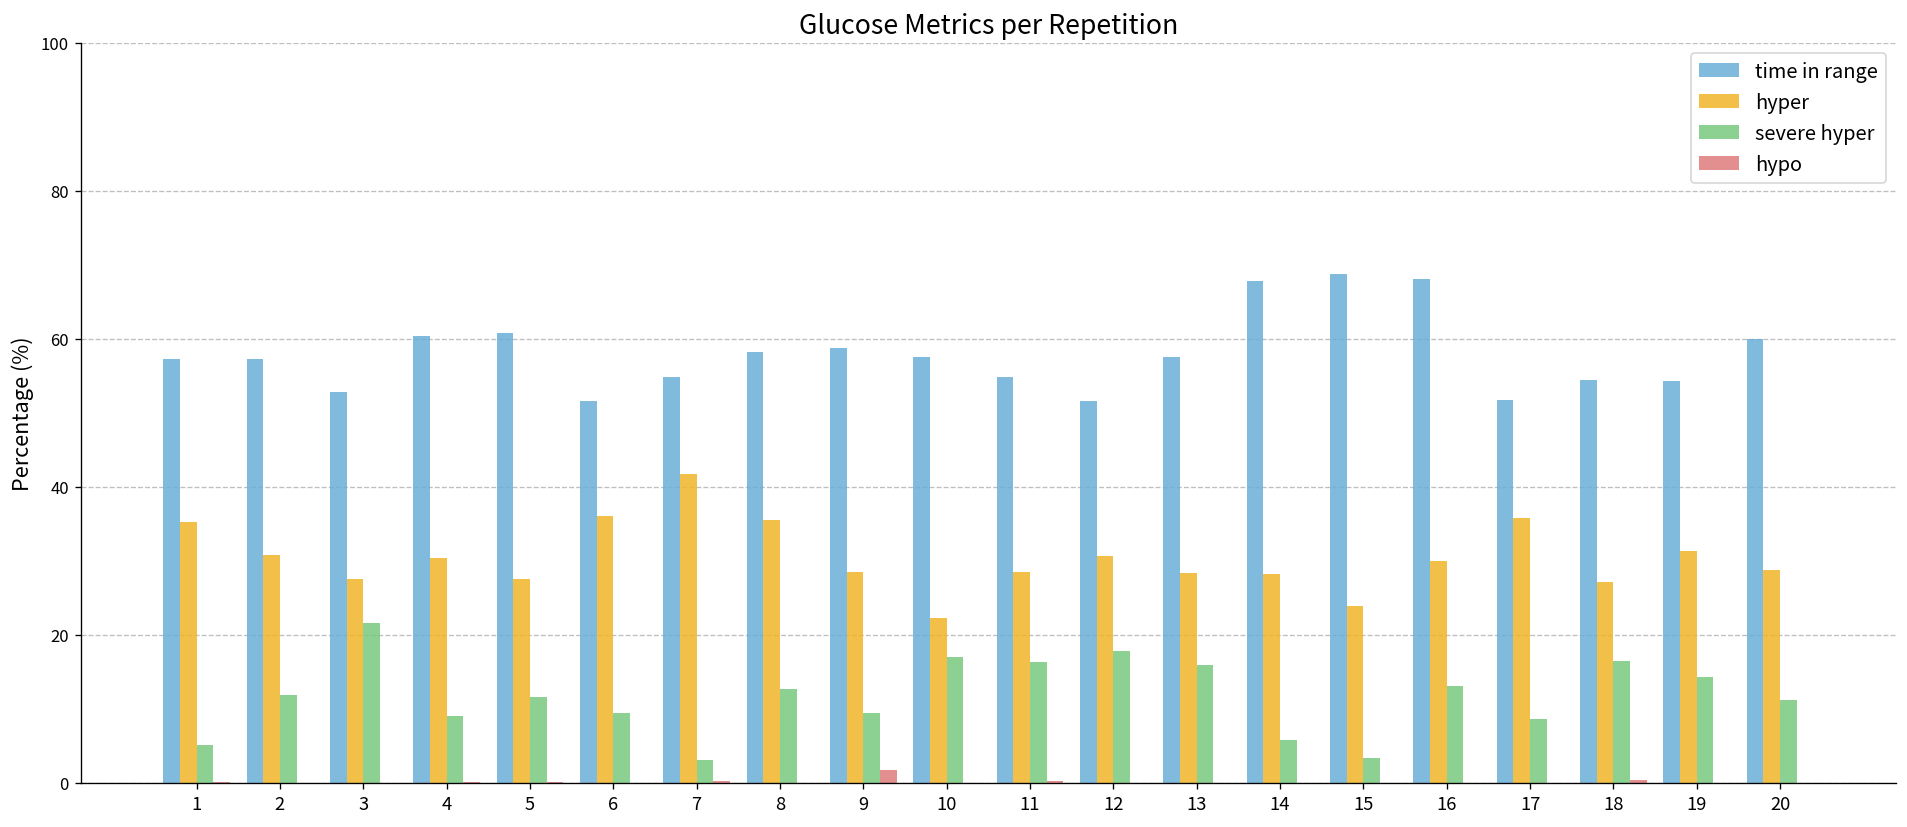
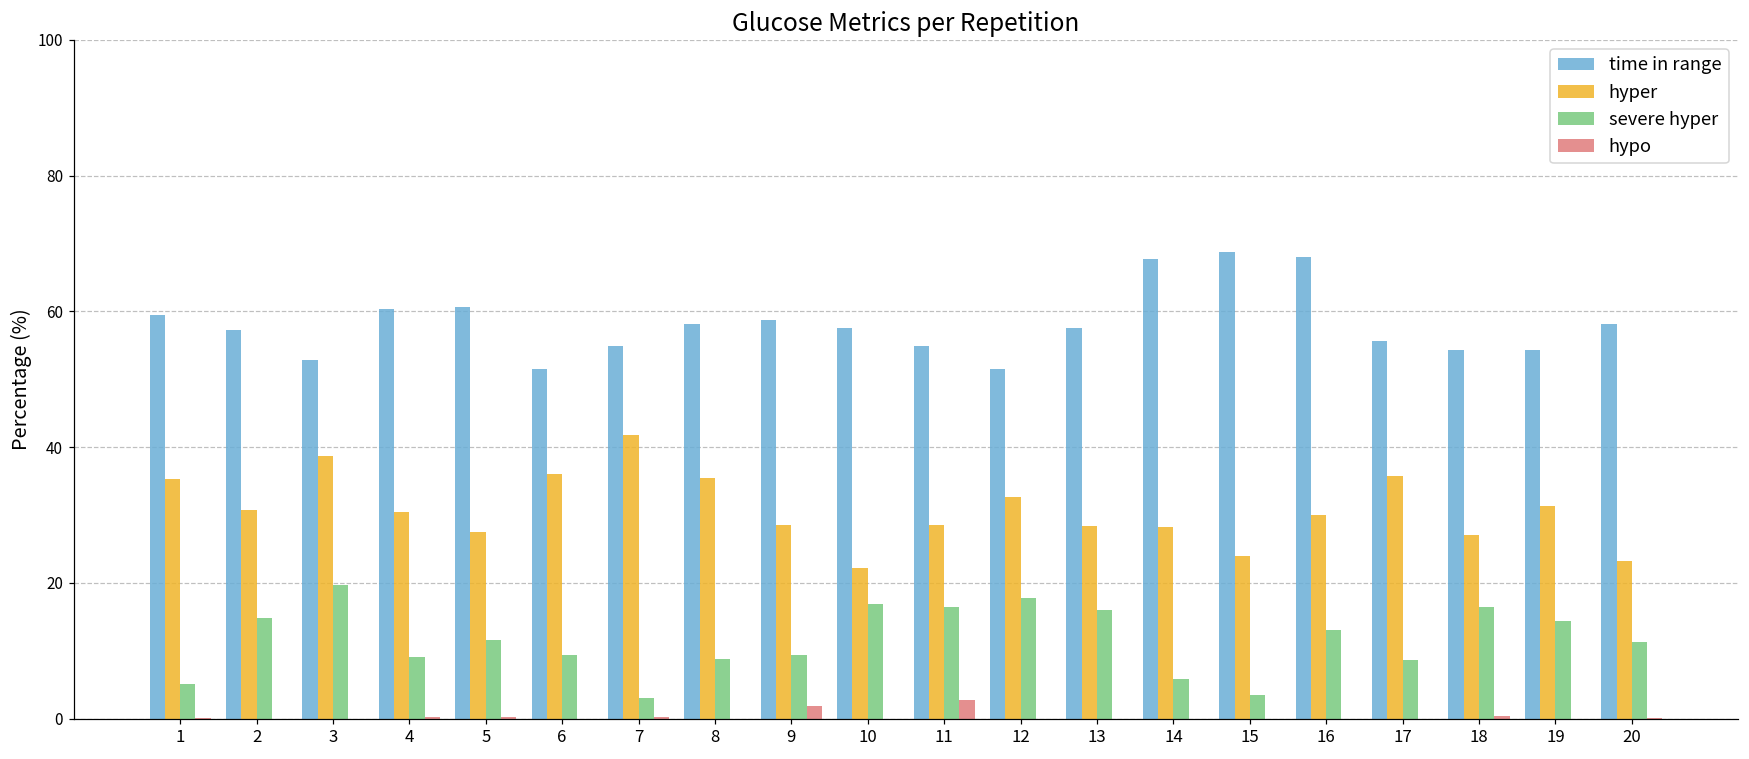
time in range, 1: 57 -> 60
severe hyper, 2: 12 -> 15
hyper, 3: 28 -> 39
severe hyper, 3: 22 -> 20
severe hyper, 8: 13 -> 9
hypo, 11: 0 -> 3
hyper, 12: 31 -> 33
time in range, 17: 52 -> 56
time in range, 20: 60 -> 58
hyper, 20: 29 -> 23
